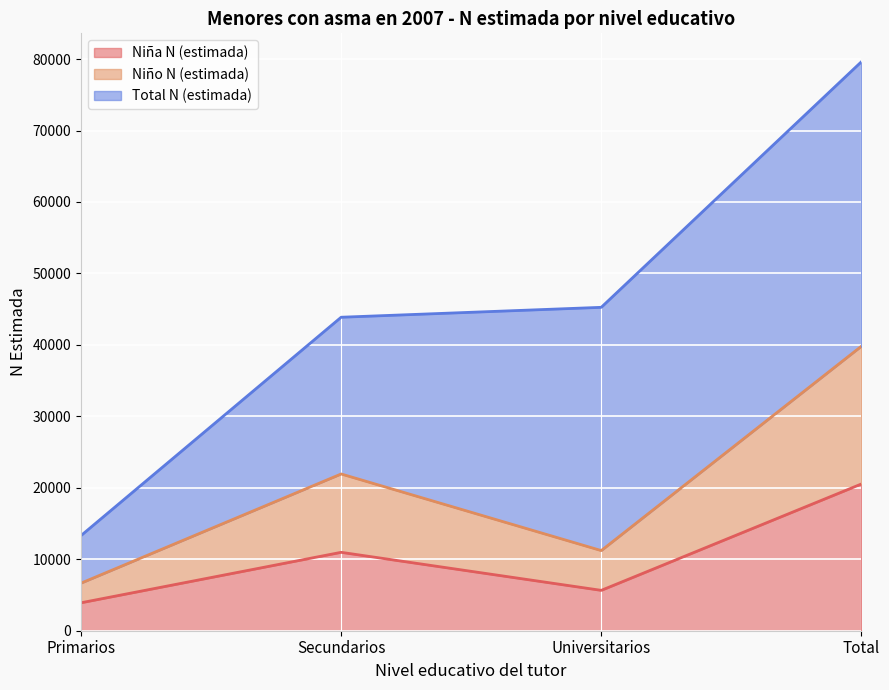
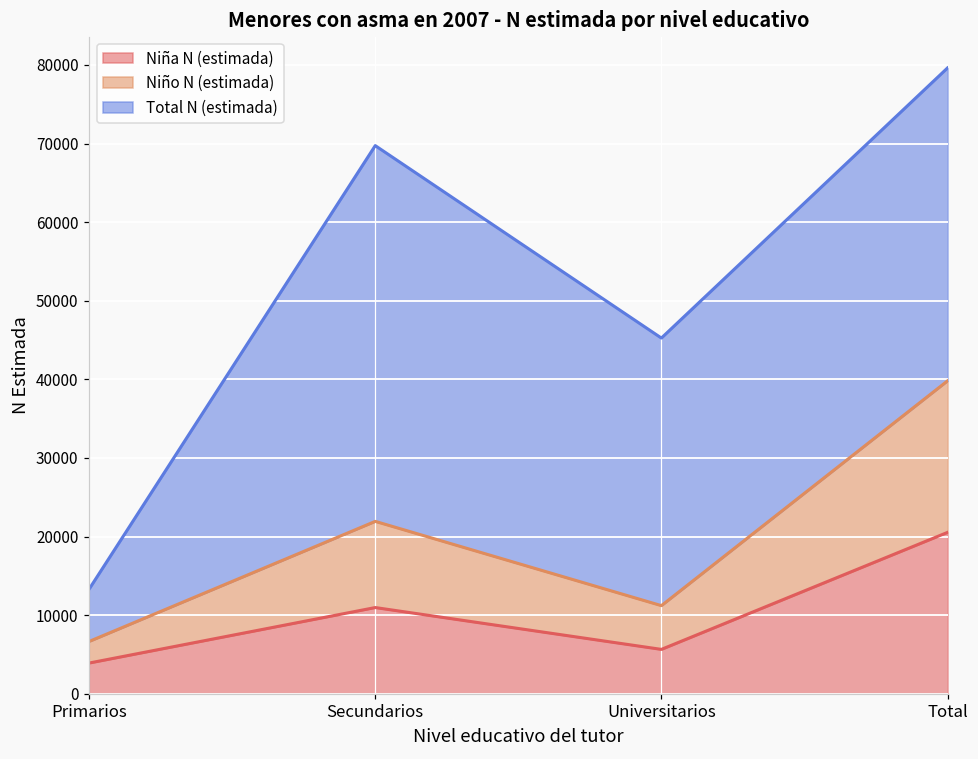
Total N (estimada), Secundarios: 22000 -> 48000
